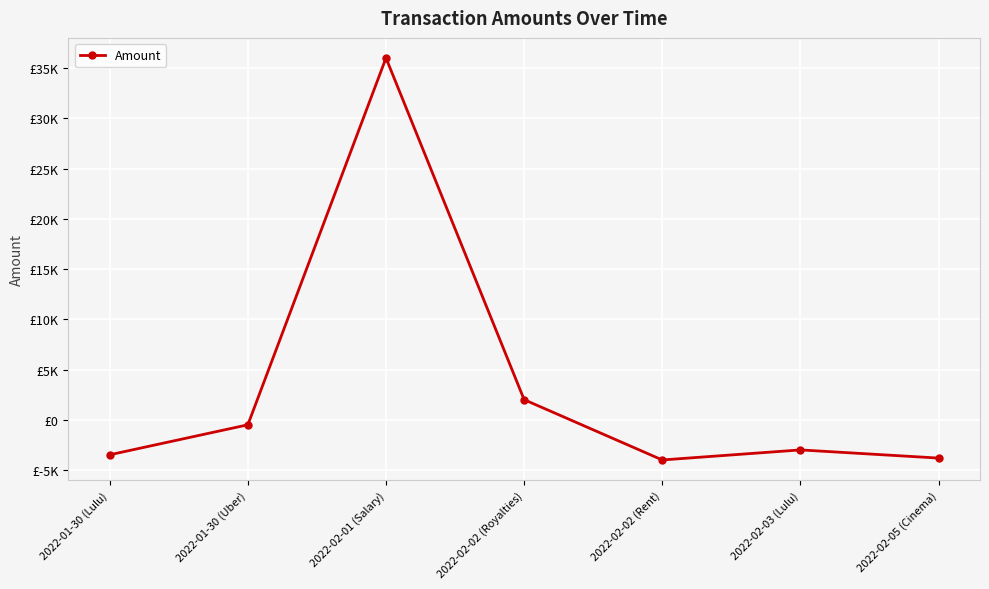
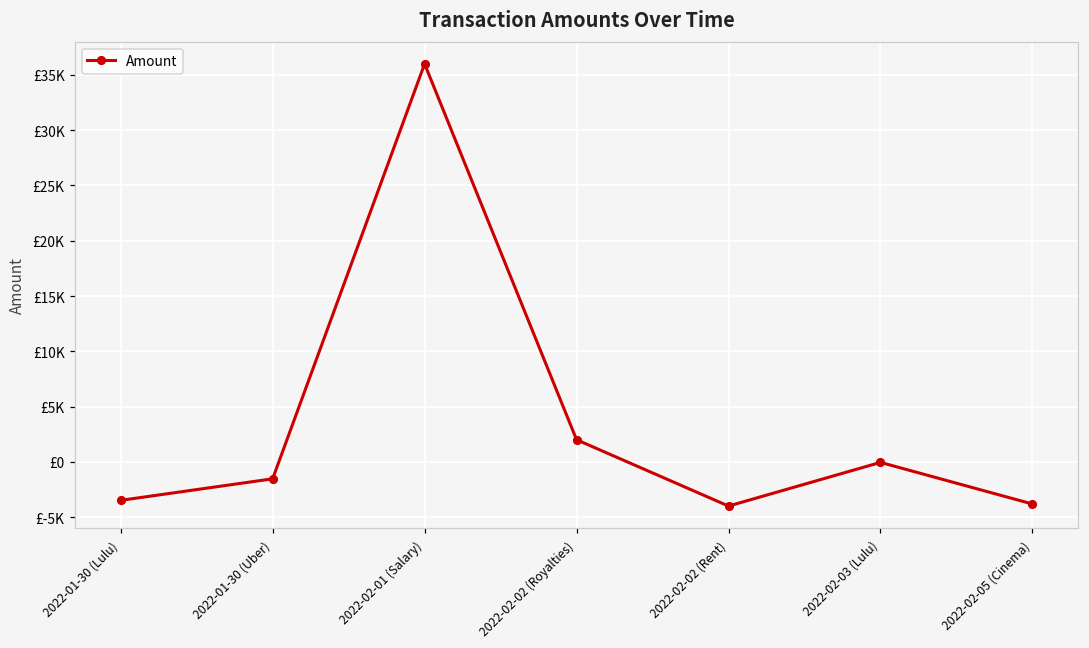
2022-01-30 (Uber): £-500 -> £-1500
2022-02-03 (Lulu): £-3000 -> £-100
